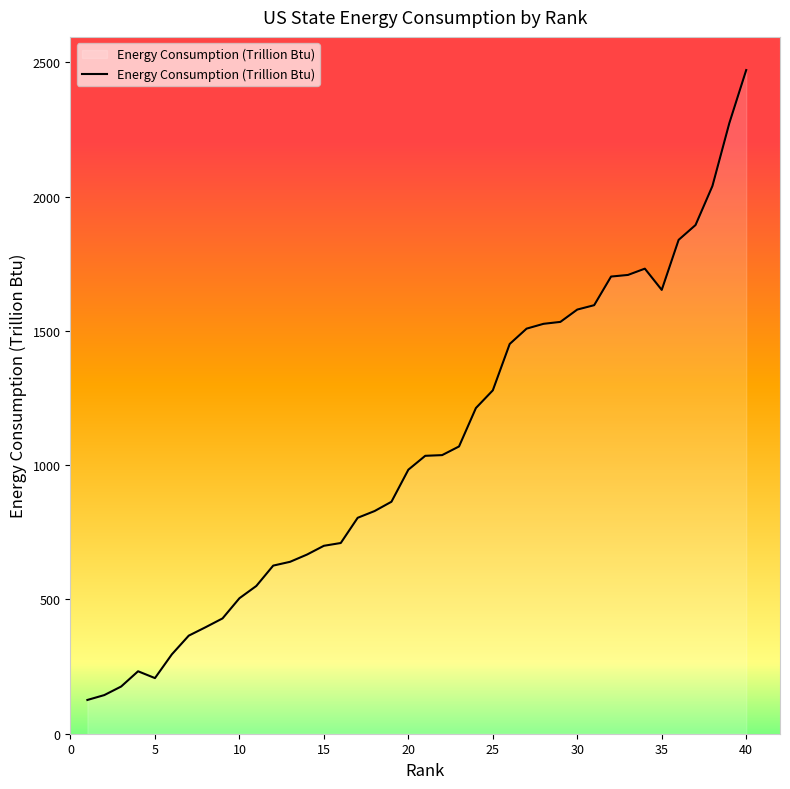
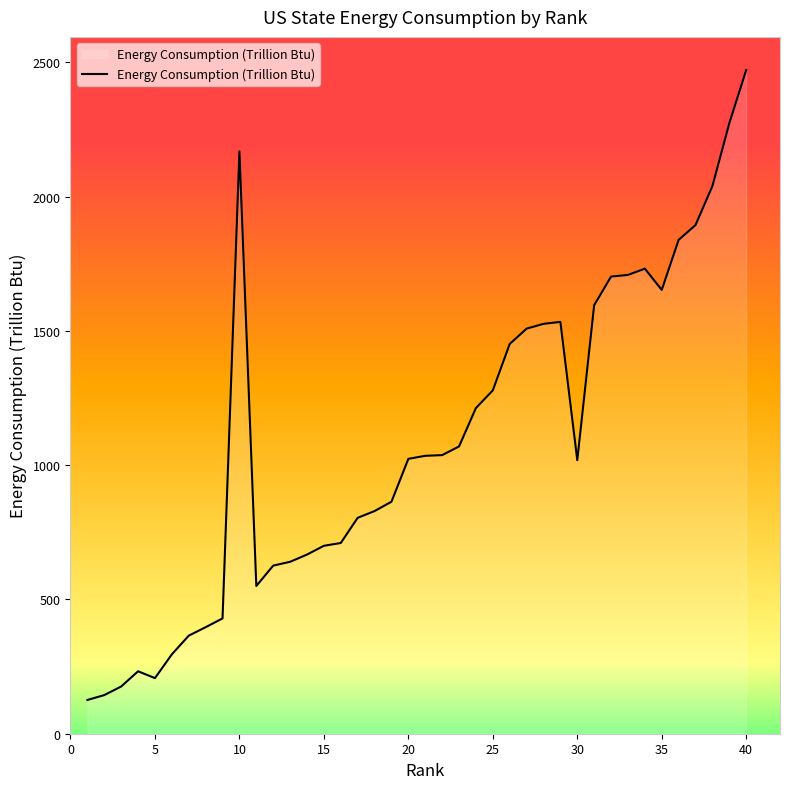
10: 500 -> 2170
20: 980 -> 1020
30: 1580 -> 1020
